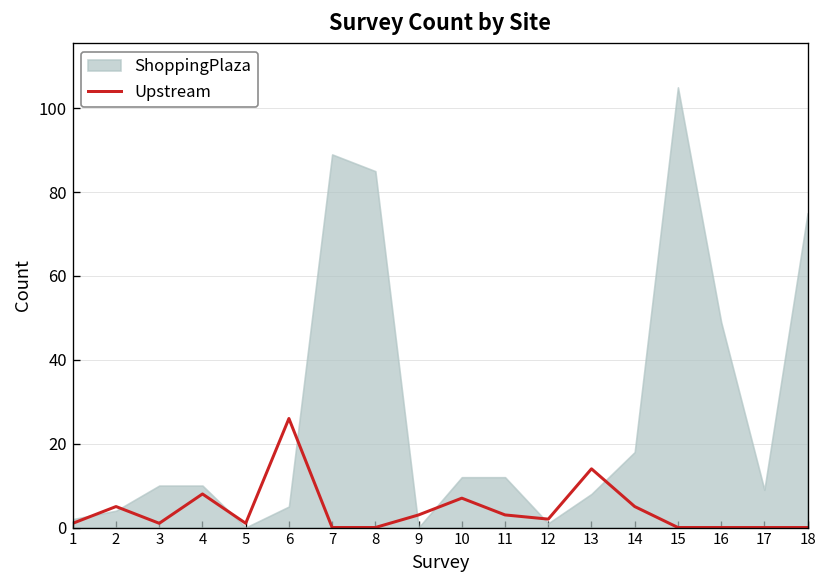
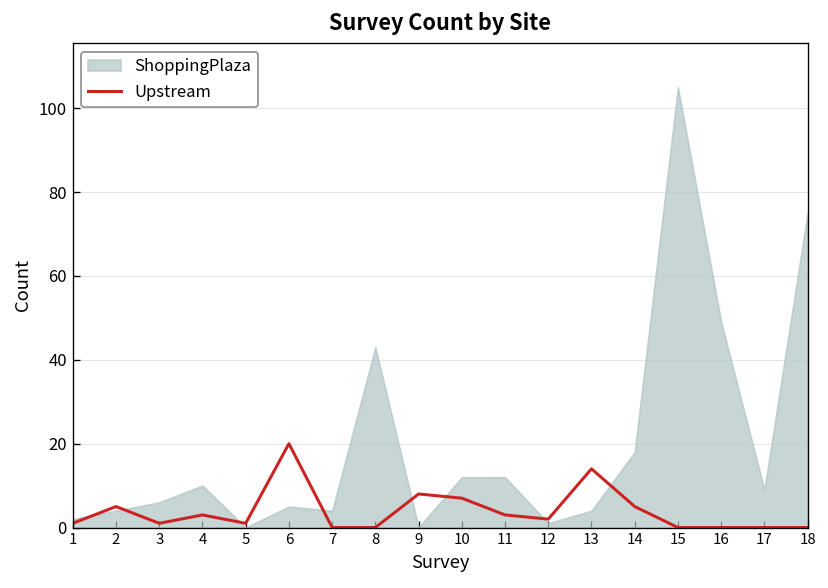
ShoppingPlaza, 3: 10 -> 6
Upstream, 4: 8 -> 3
Upstream, 6: 26 -> 20
ShoppingPlaza, 7: 89 -> 4
ShoppingPlaza, 8: 85 -> 43
Upstream, 9: 3 -> 8
ShoppingPlaza, 13: 8 -> 4
